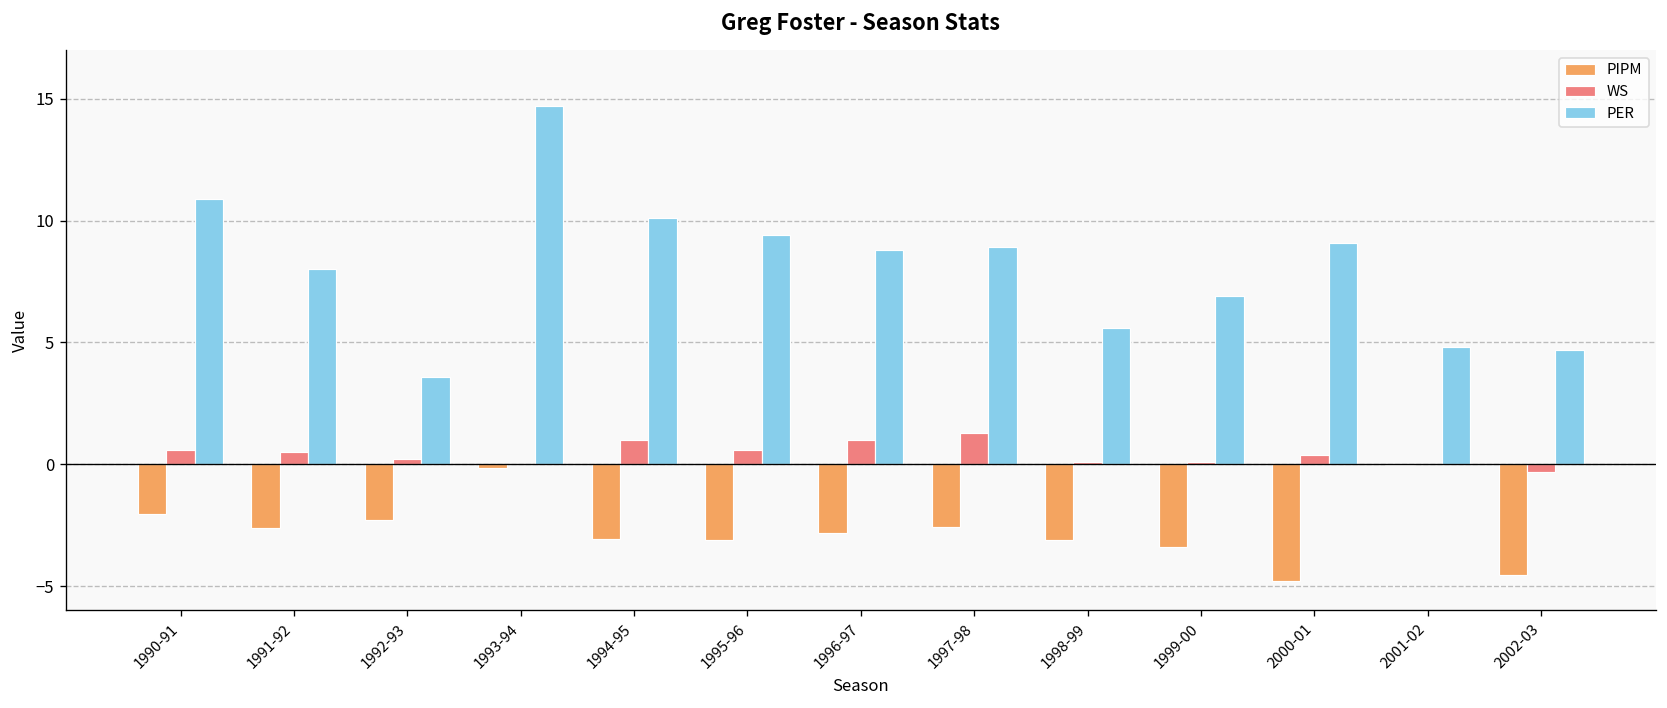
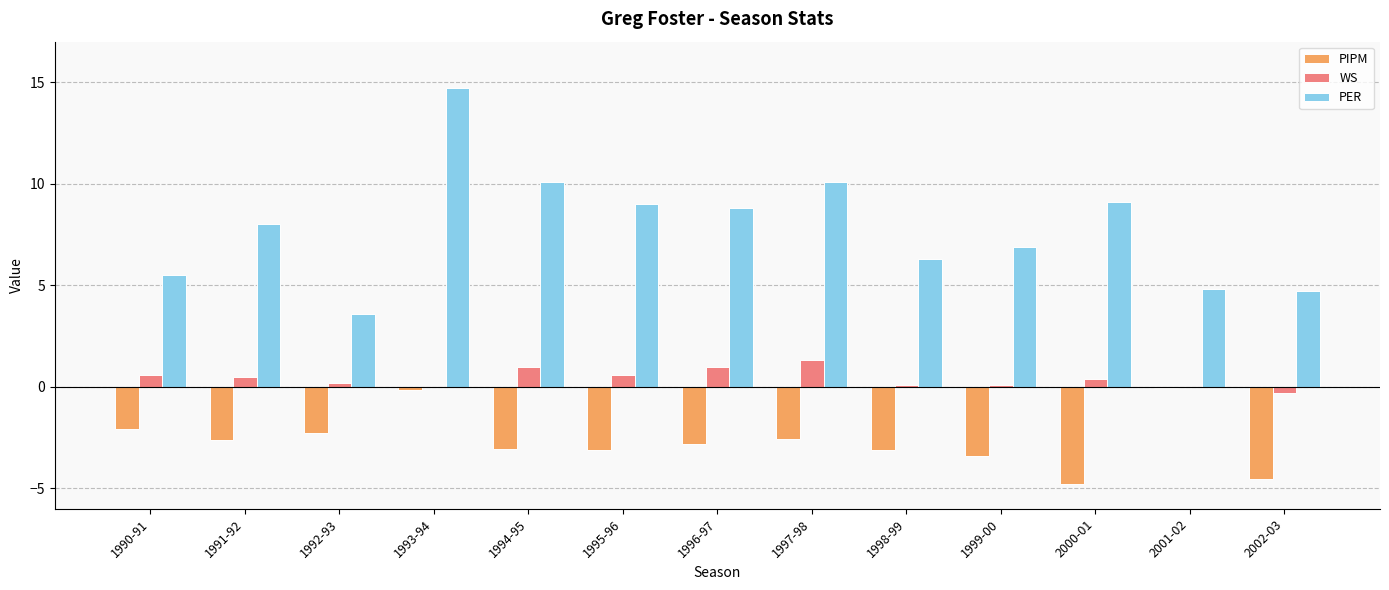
PER, 1990-91: 10.9 -> 5.5
PER, 1995-96: 9.4 -> 9.0
PER, 1997-98: 8.9 -> 10.1
PER, 1998-99: 5.6 -> 6.3
